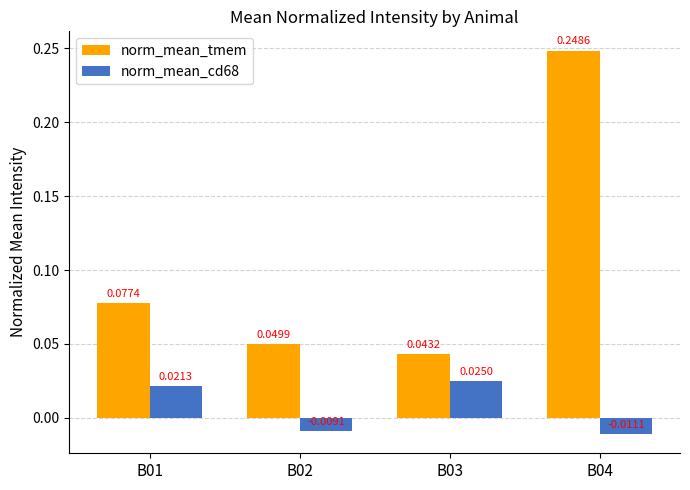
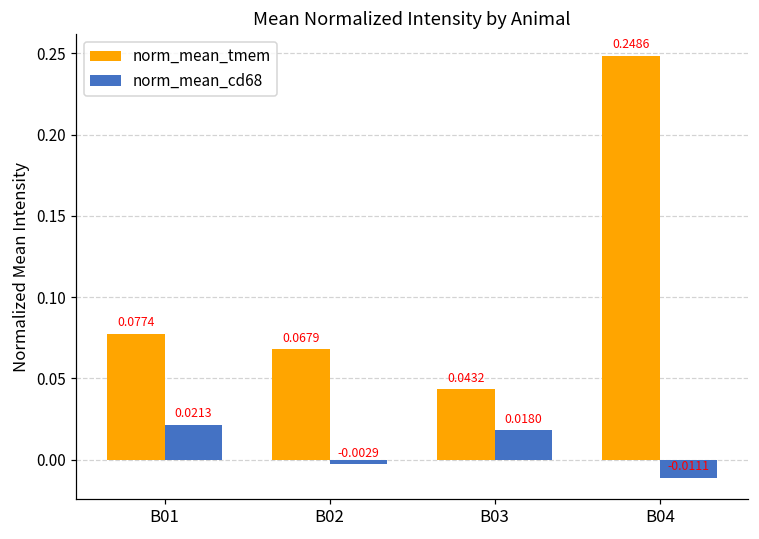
norm_mean_tmem, B02: 0.0499 -> 0.0679
norm_mean_cd68, B02: -0.0091 -> -0.0029
norm_mean_cd68, B03: 0.0250 -> 0.0180
